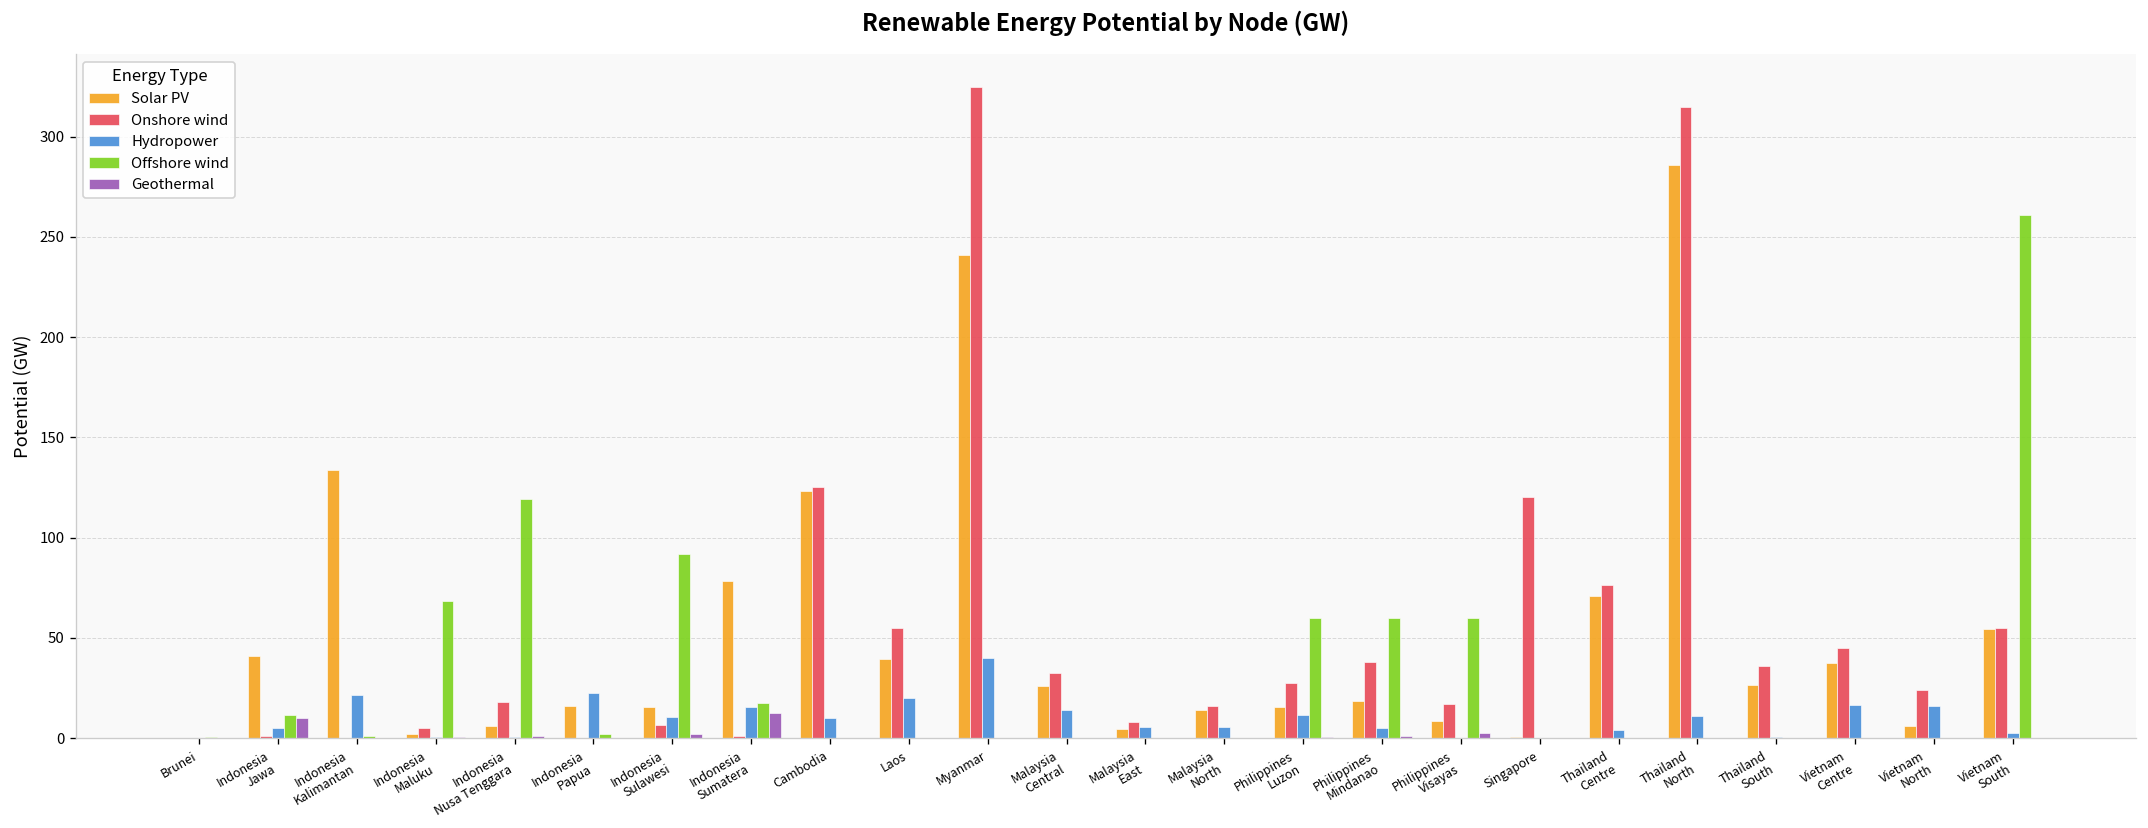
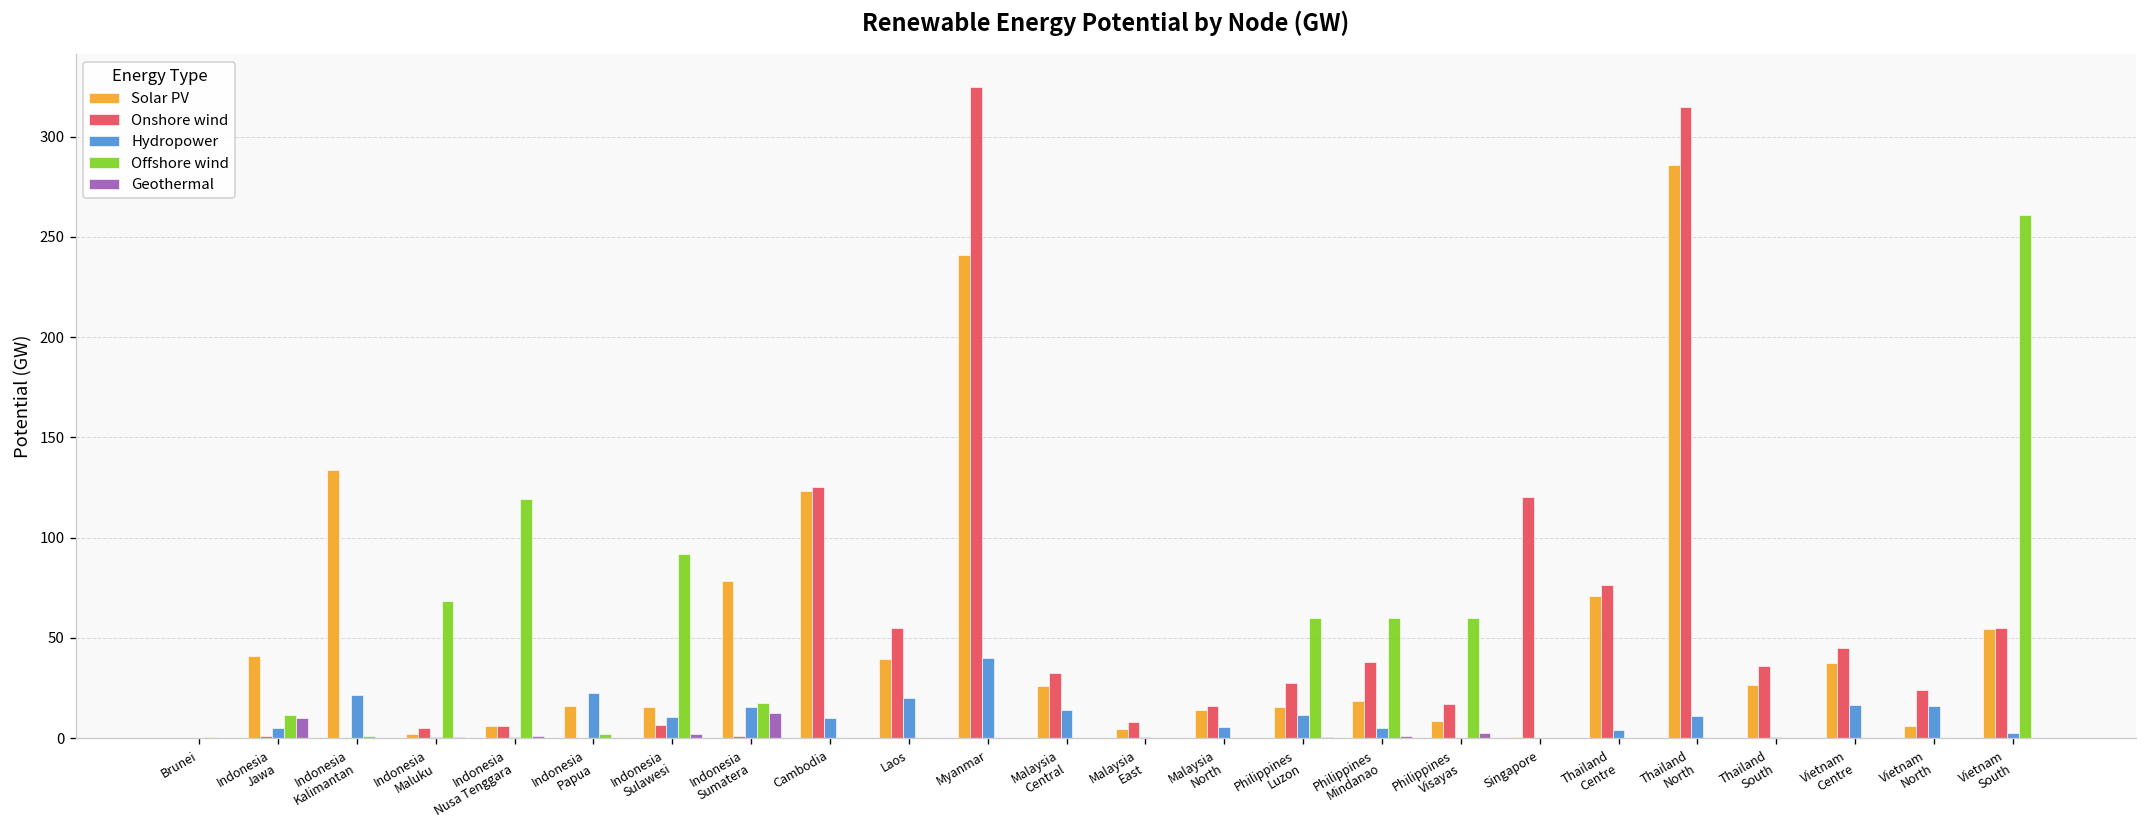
Onshore wind, Indonesia Nusa Tenggara: 18 -> 6
Hydropower, Malaysia East: 5 -> 0
